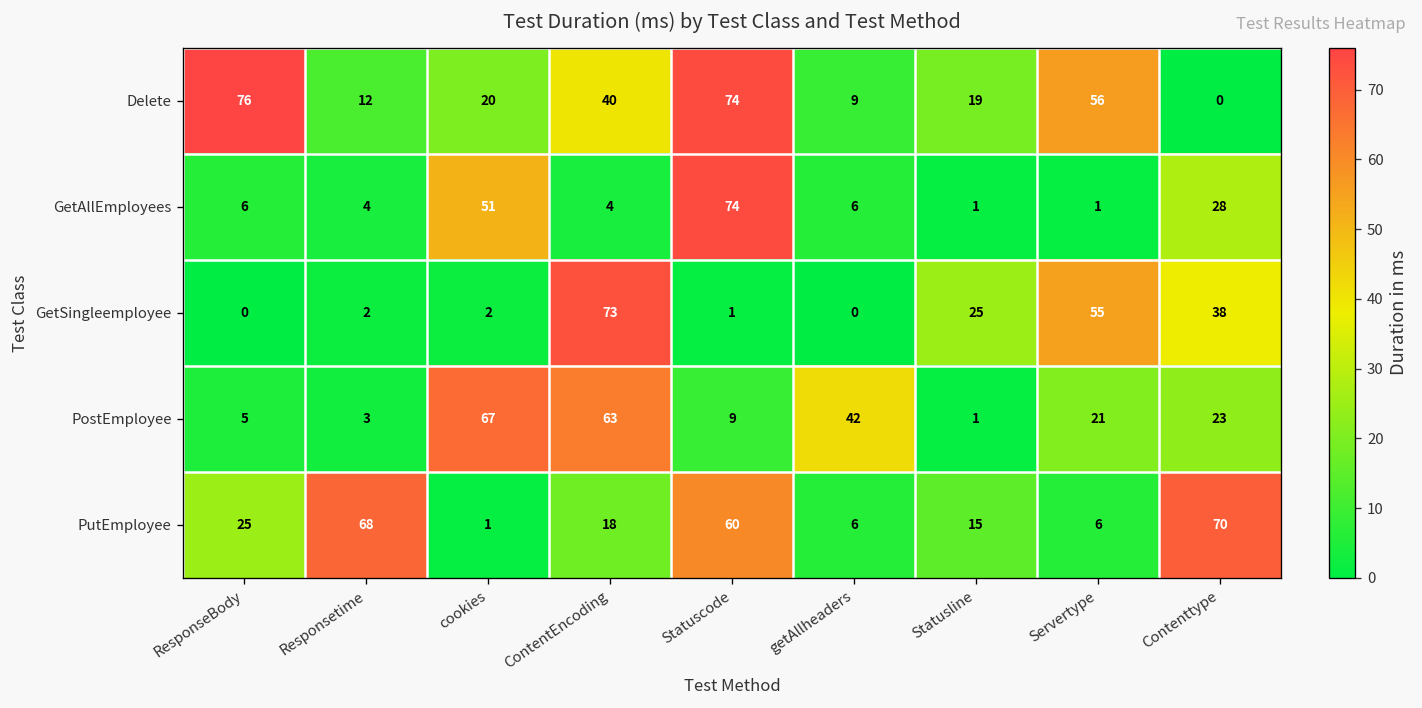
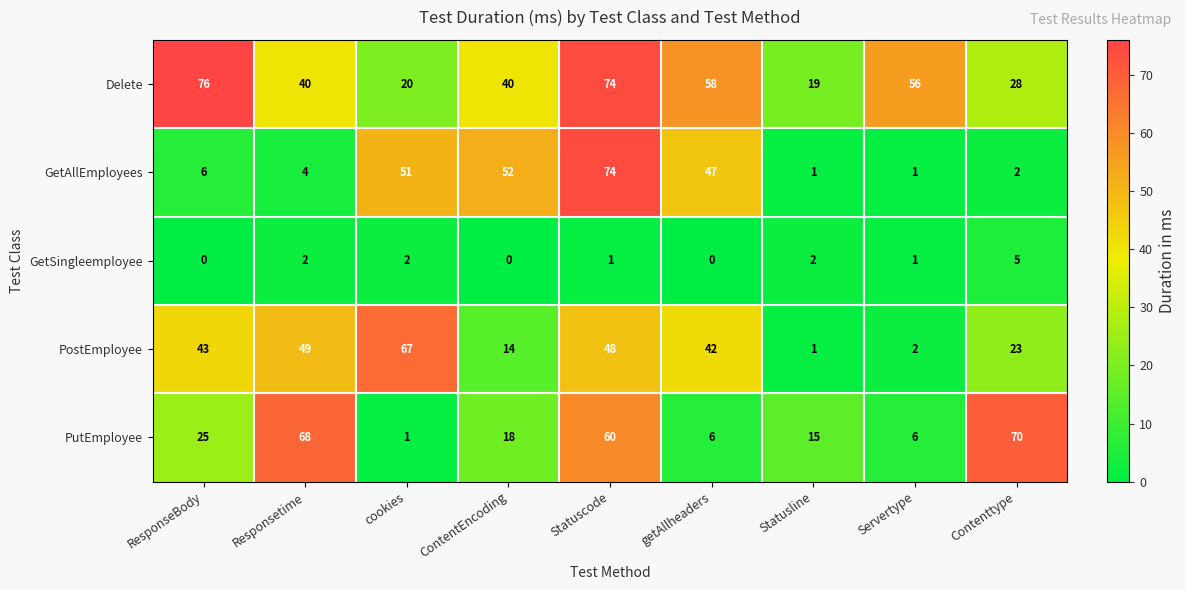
Delete, Responsetime: 12 -> 40
Delete, getAllheaders: 9 -> 58
Delete, Contenttype: 0 -> 28
GetAllEmployees, ContentEncoding: 4 -> 52
GetAllEmployees, getAllheaders: 6 -> 47
GetAllEmployees, Contenttype: 28 -> 2
GetSingleemployee, ContentEncoding: 73 -> 0
GetSingleemployee, Statusline: 25 -> 2
GetSingleemployee, Servertype: 55 -> 1
GetSingleemployee, Contenttype: 38 -> 5
PostEmployee, ResponseBody: 5 -> 43
PostEmployee, Responsetime: 3 -> 49
PostEmployee, ContentEncoding: 63 -> 14
PostEmployee, Statuscode: 9 -> 48
PostEmployee, Servertype: 21 -> 2
